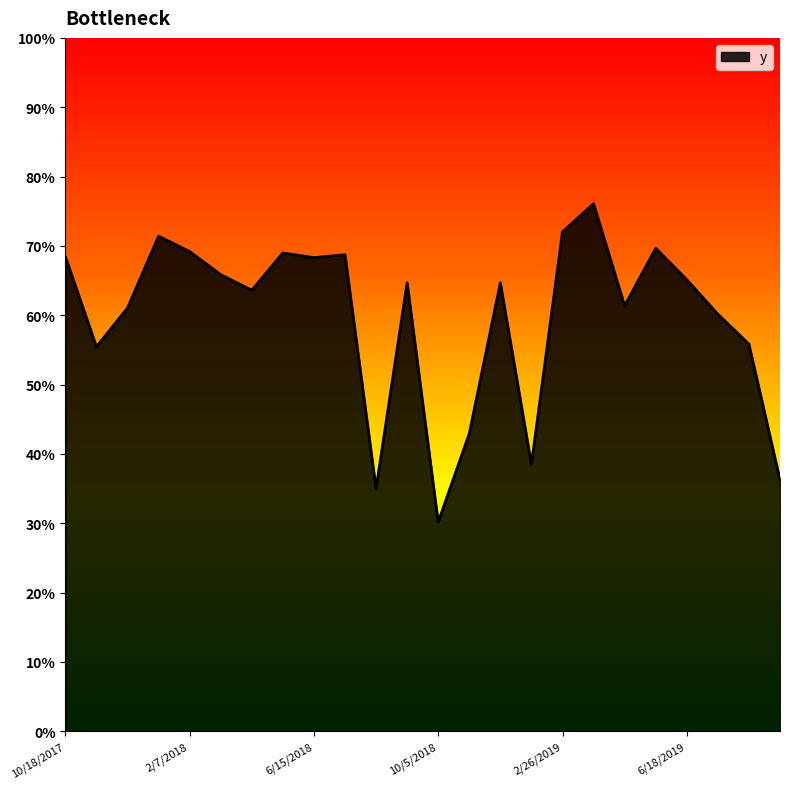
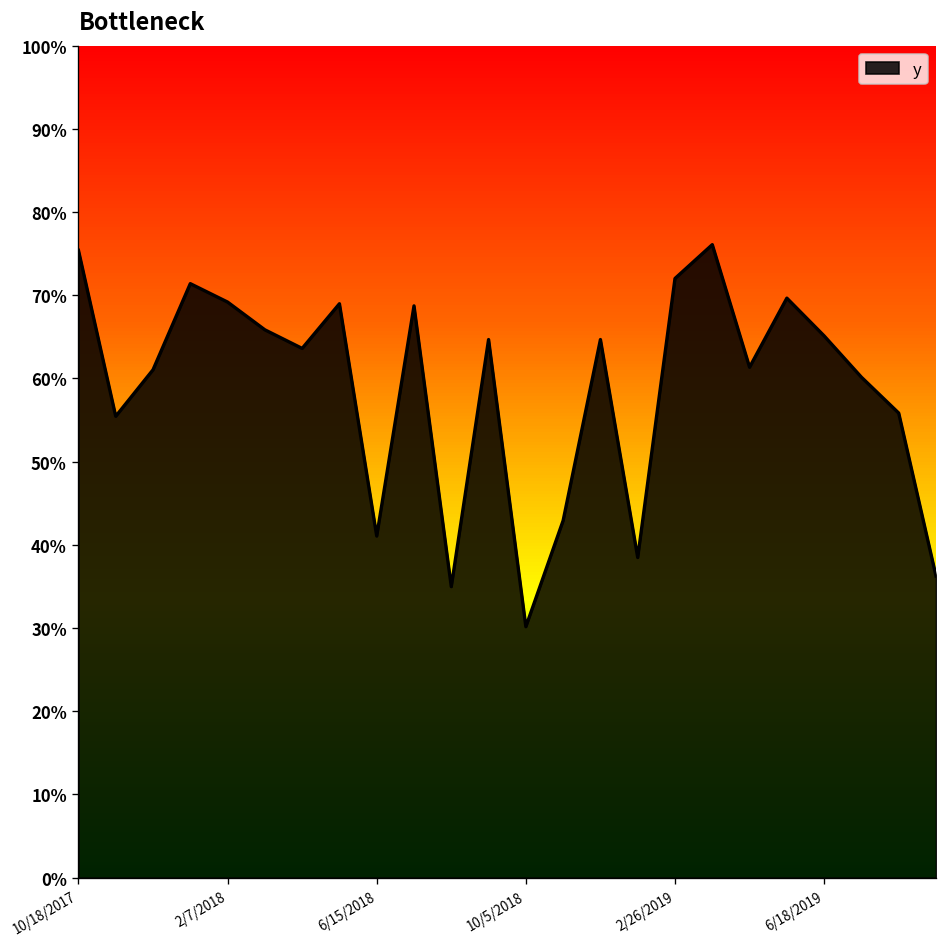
10/18/2017: 68% -> 75%
6/15/2018: 68% -> 41%
